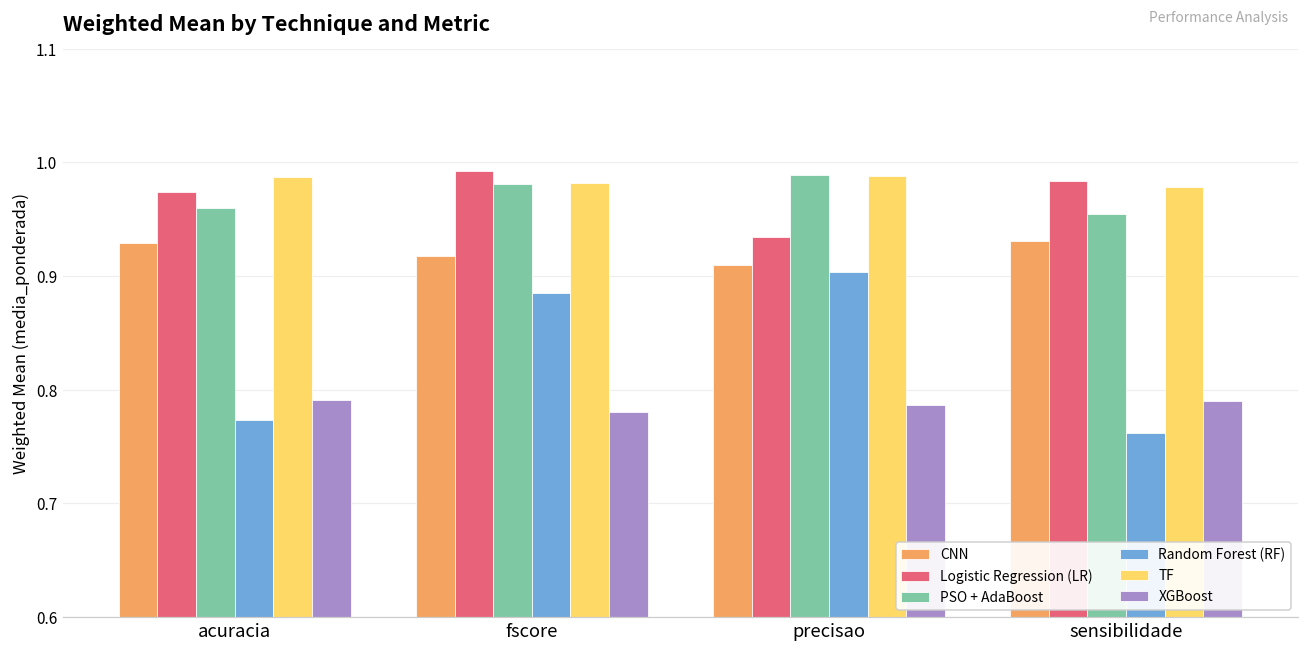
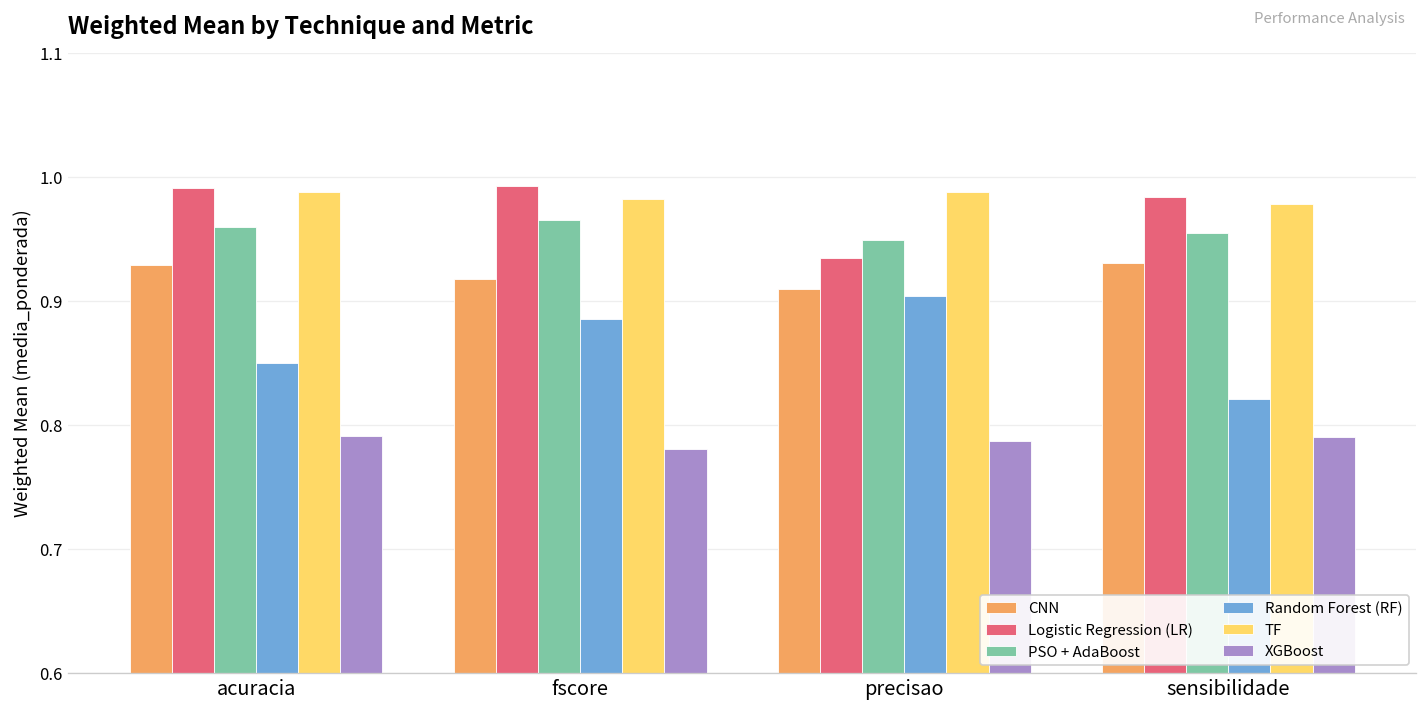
Logistic Regression (LR), acuracia: 0.974 -> 0.991
Random Forest (RF), acuracia: 0.773 -> 0.850
PSO + AdaBoost, fscore: 0.981 -> 0.966
PSO + AdaBoost, precisao: 0.989 -> 0.949
Random Forest (RF), sensibilidade: 0.762 -> 0.821
